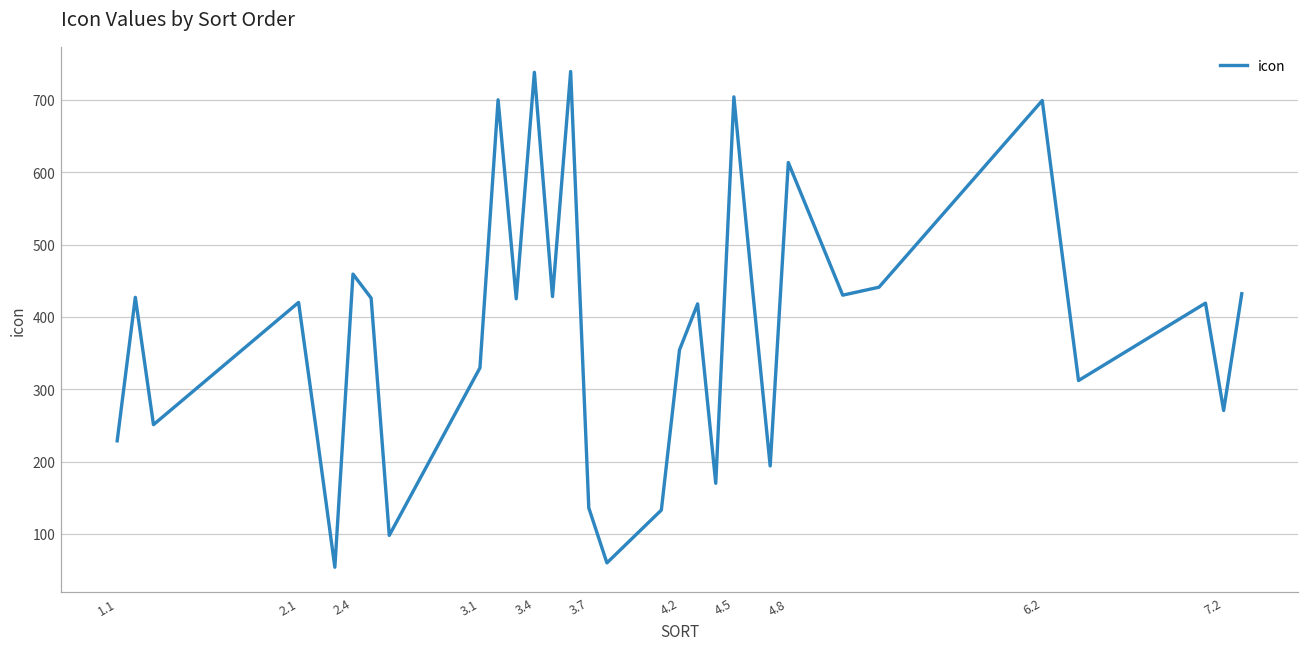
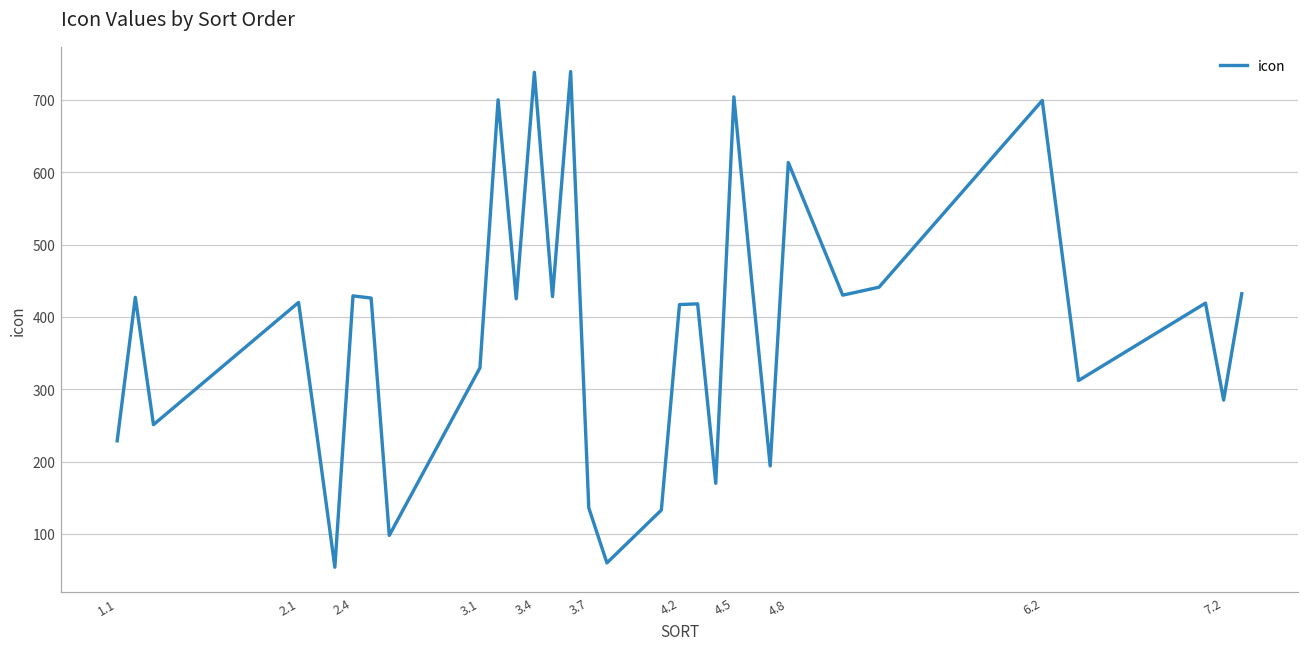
2.4: 460 -> 430
4.2: 350 -> 420
7.2: 270 -> 290
